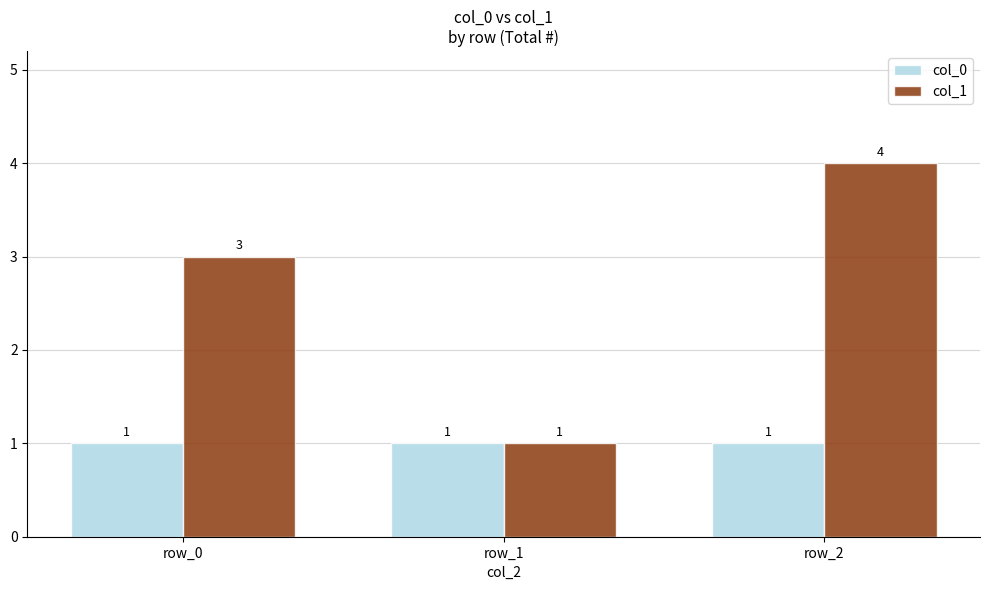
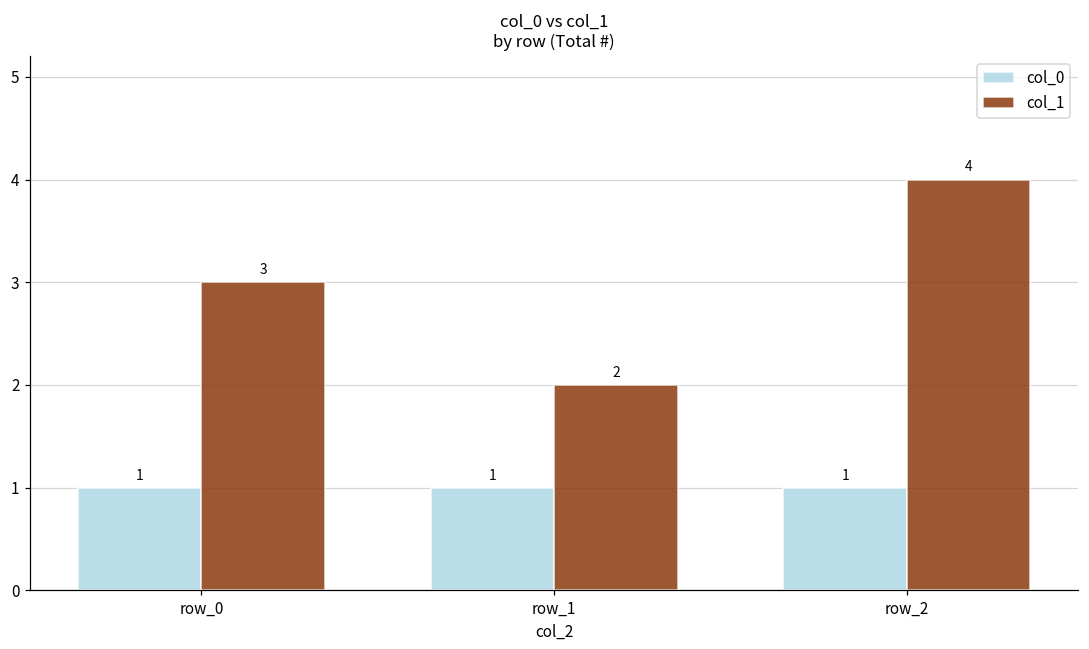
col_1, row_1: 1 -> 2
